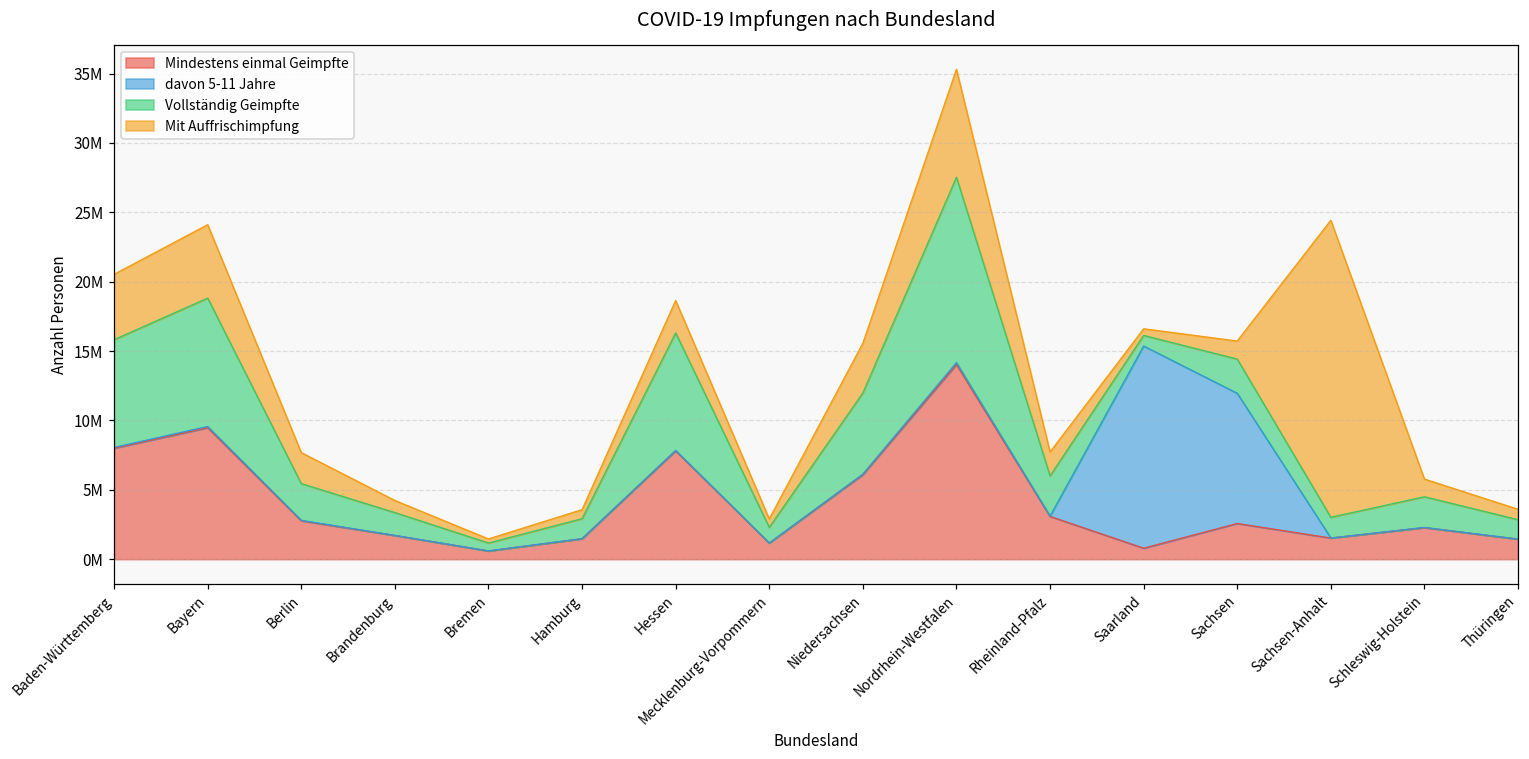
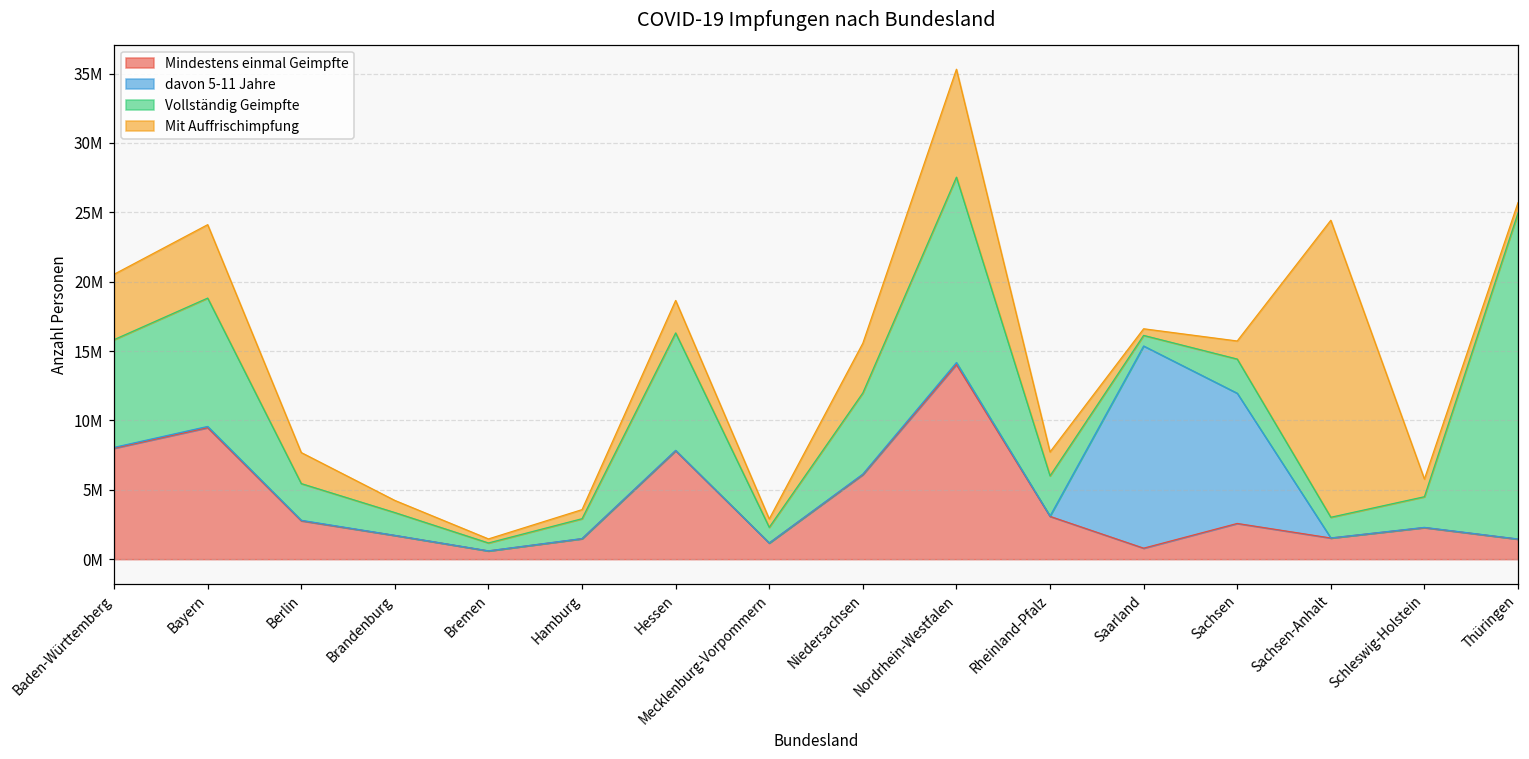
Vollständig Geimpfte, Thüringen: 1400000 -> 23500000
